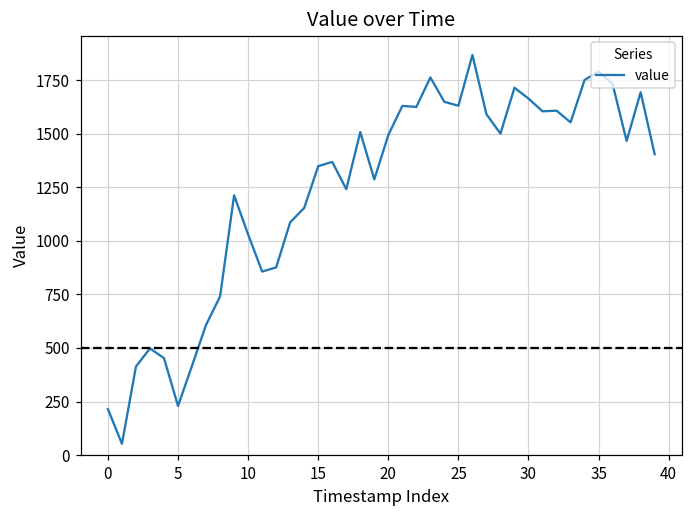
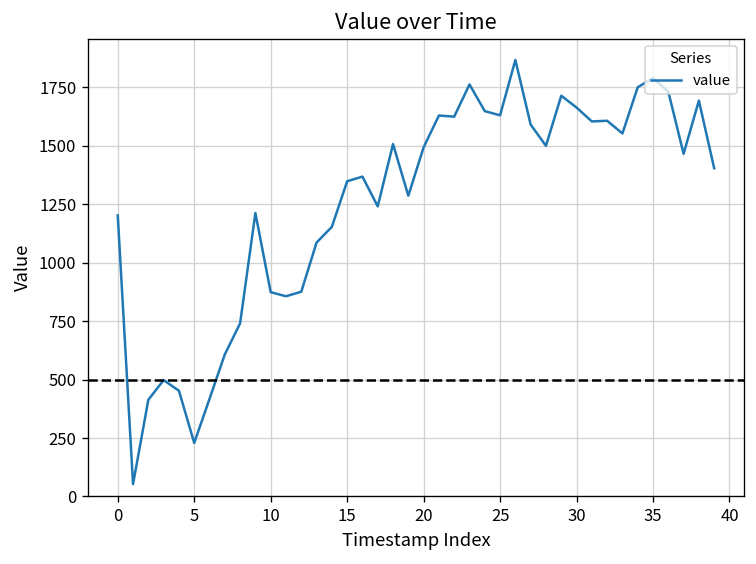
0: 210 -> 1200
10: 1030 -> 870
